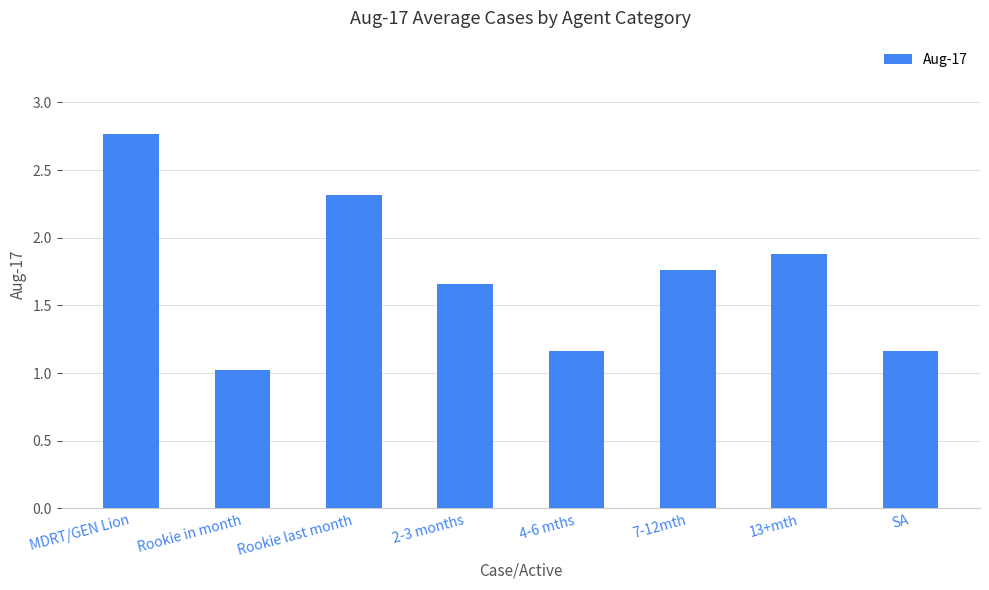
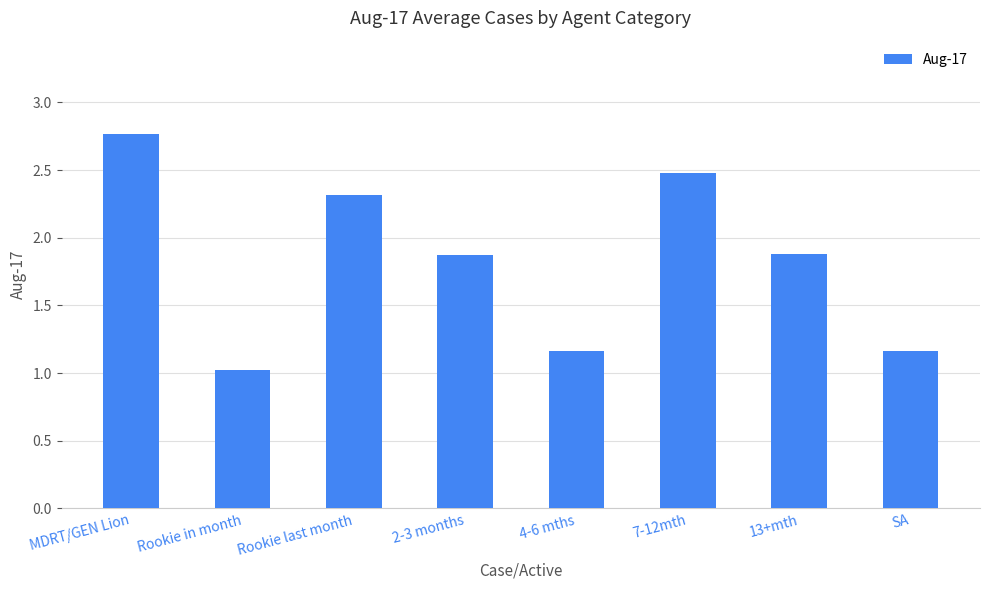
2-3 months: 1.66 -> 1.88
7-12mth: 1.76 -> 2.48
